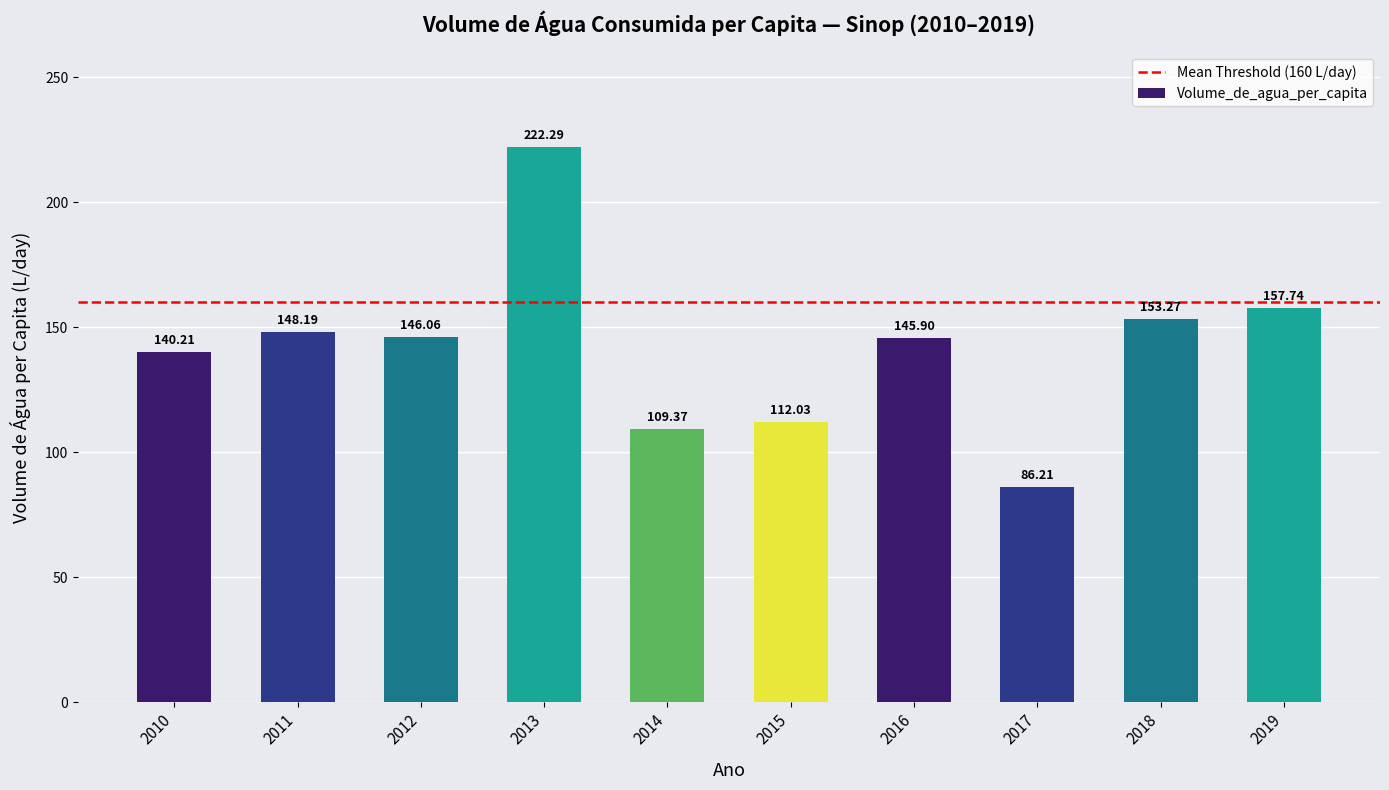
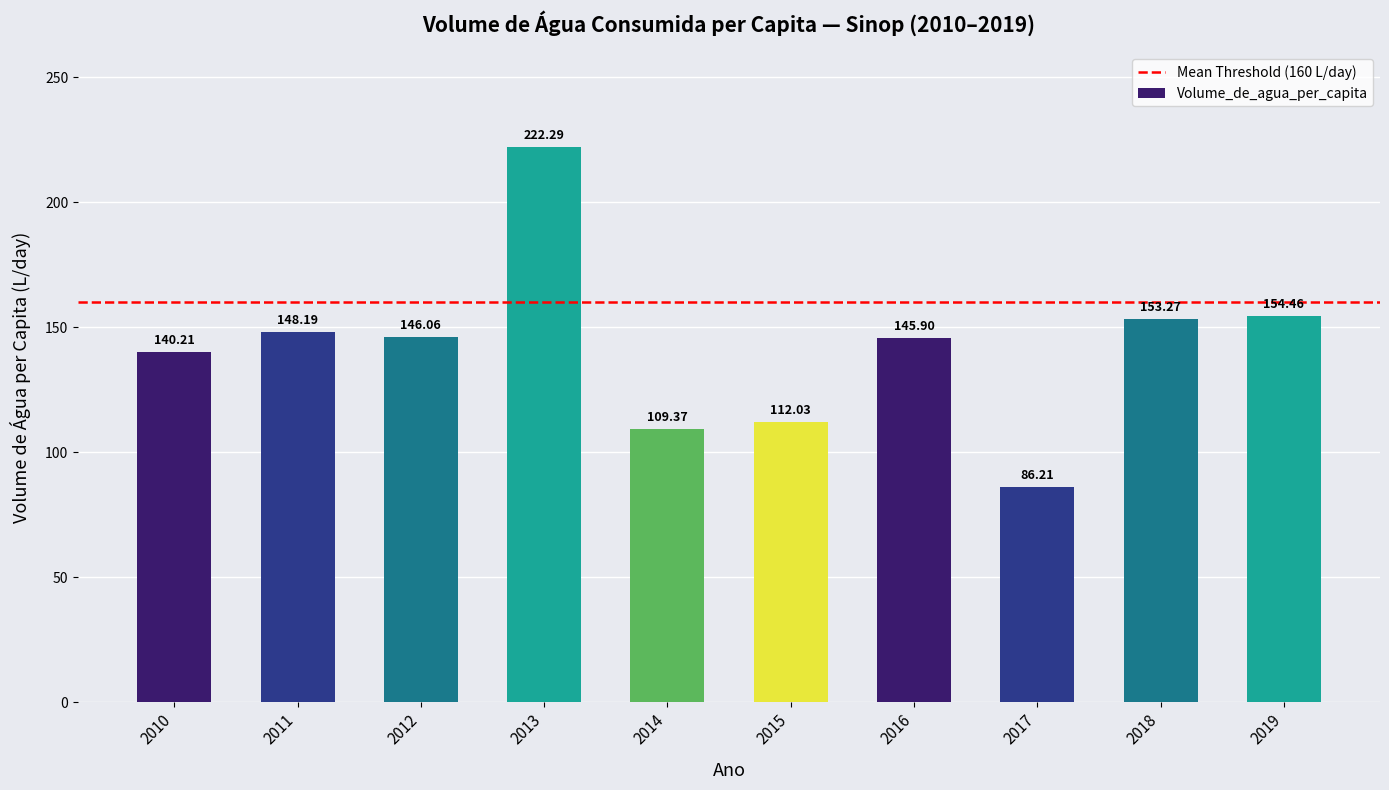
2019: 157.74 -> 154.46
